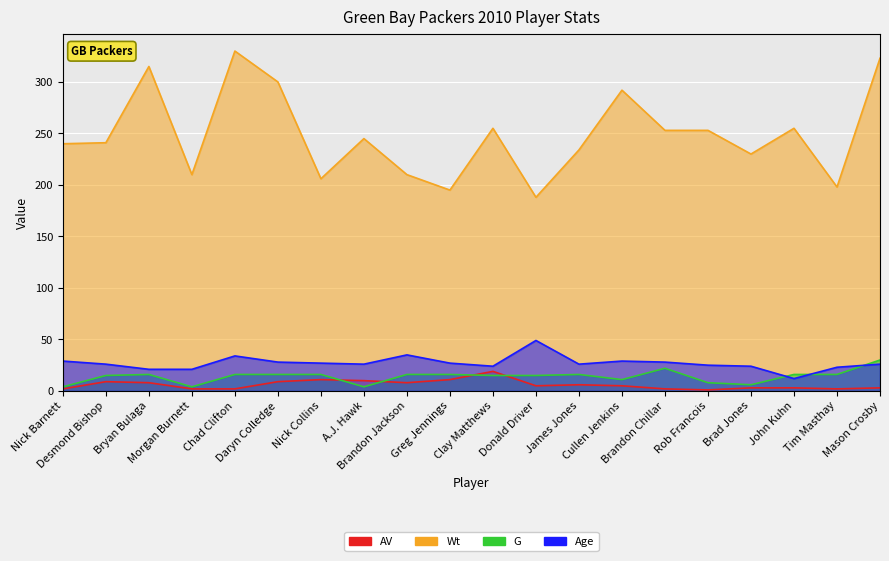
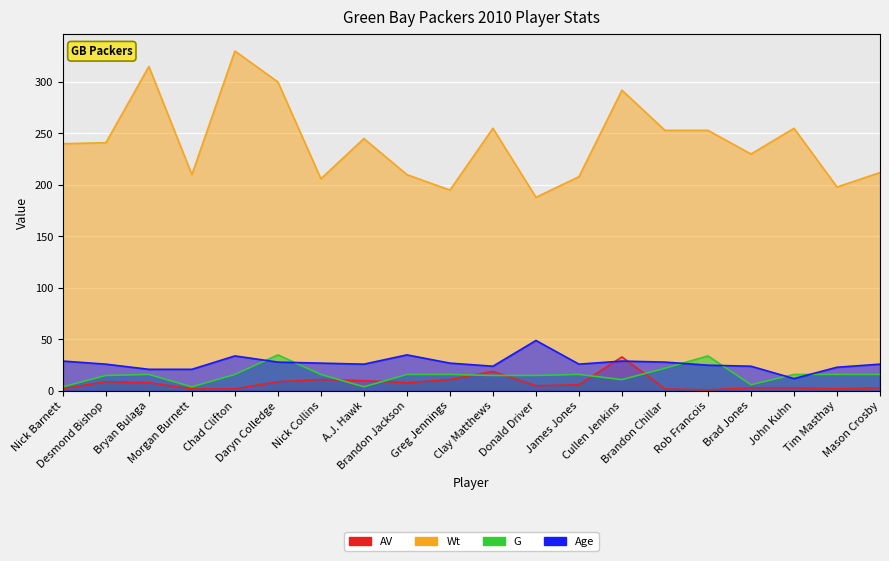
G, Daryn Colledge: 16 -> 35
Wt, James Jones: 234 -> 208
AV, Cullen Jenkins: 5 -> 33
G, Rob Francois: 8 -> 34
Wt, Mason Crosby: 323 -> 212
G, Mason Crosby: 30 -> 16
